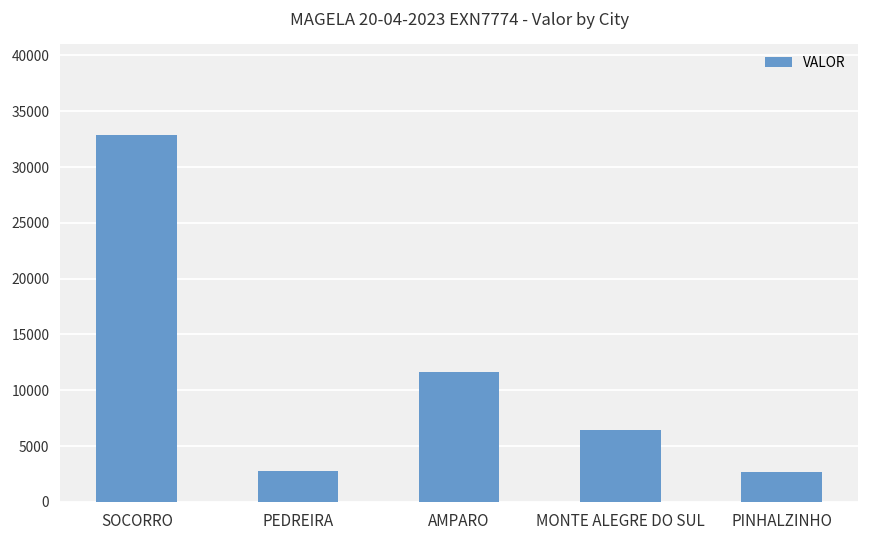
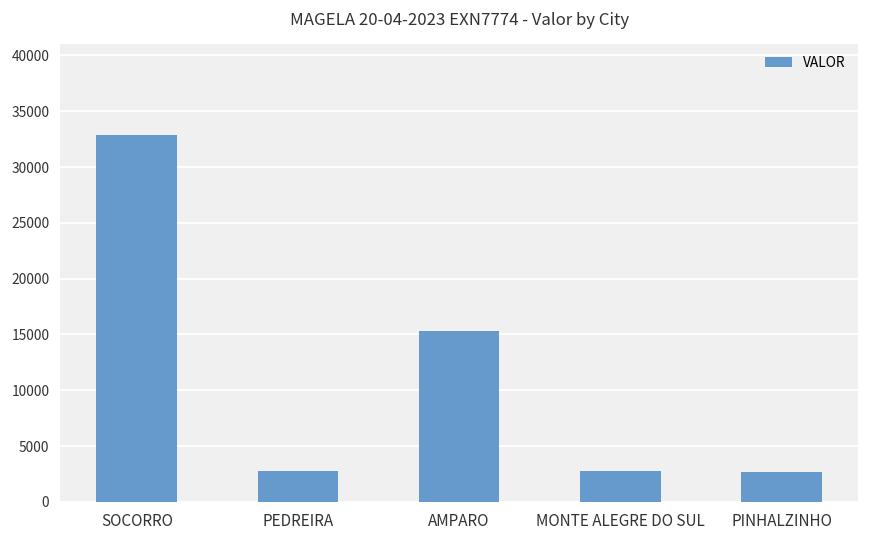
AMPARO: 11700 -> 15400
MONTE ALEGRE DO SUL: 6500 -> 2700
